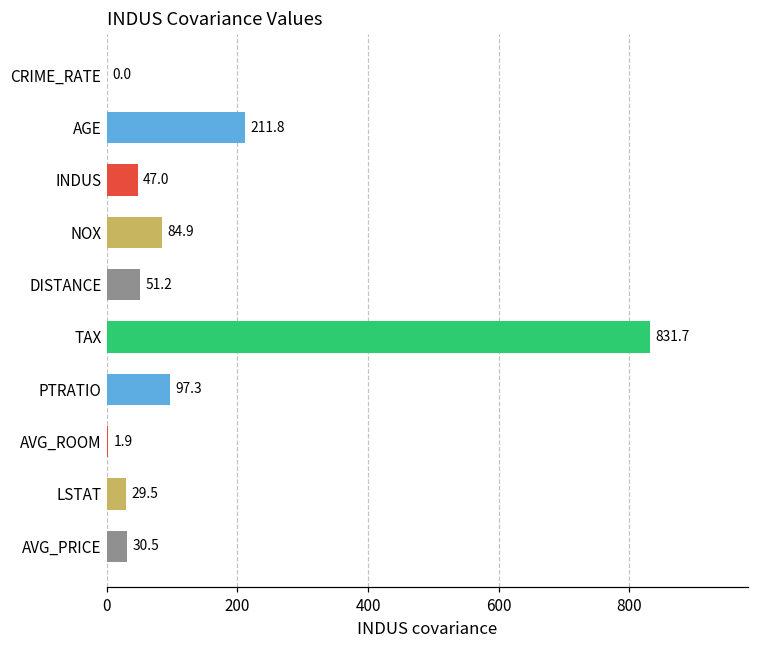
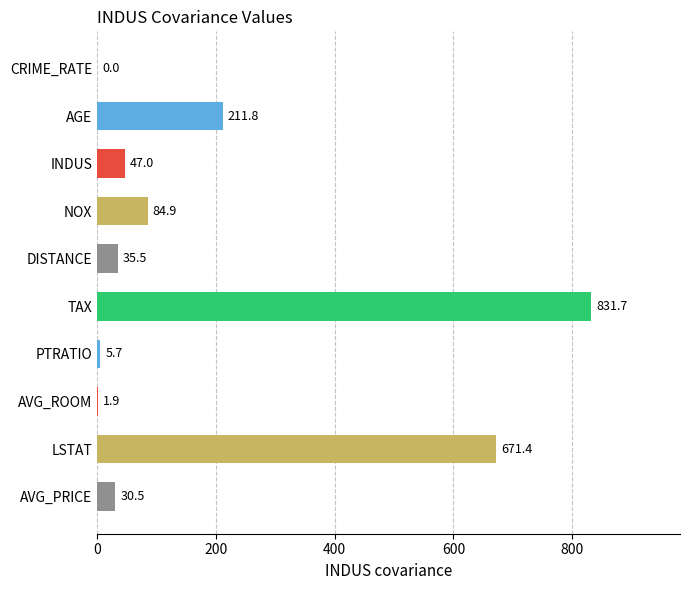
DISTANCE: 51.2 -> 35.5
PTRATIO: 97.3 -> 5.7
LSTAT: 29.5 -> 671.4
